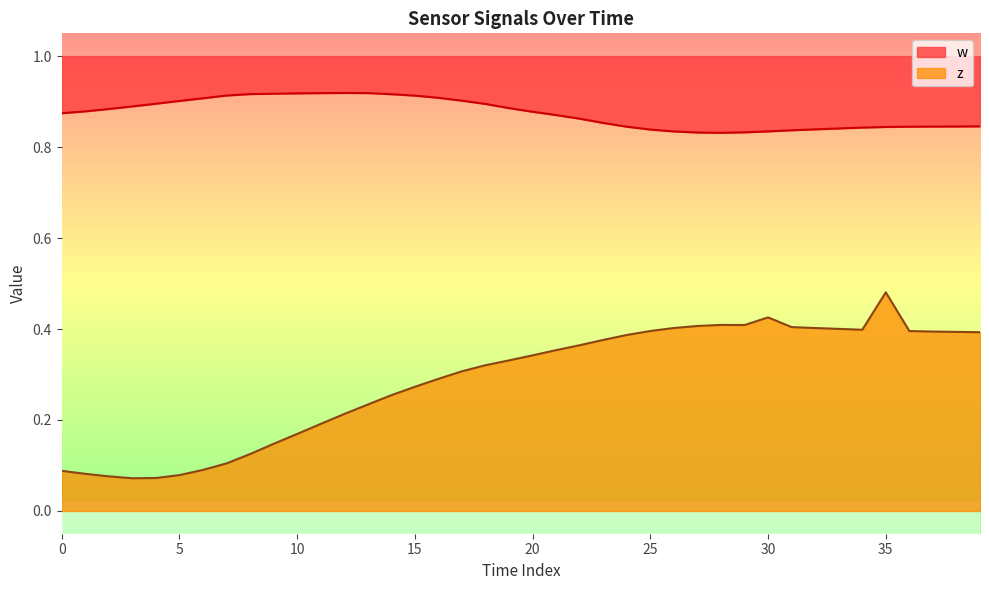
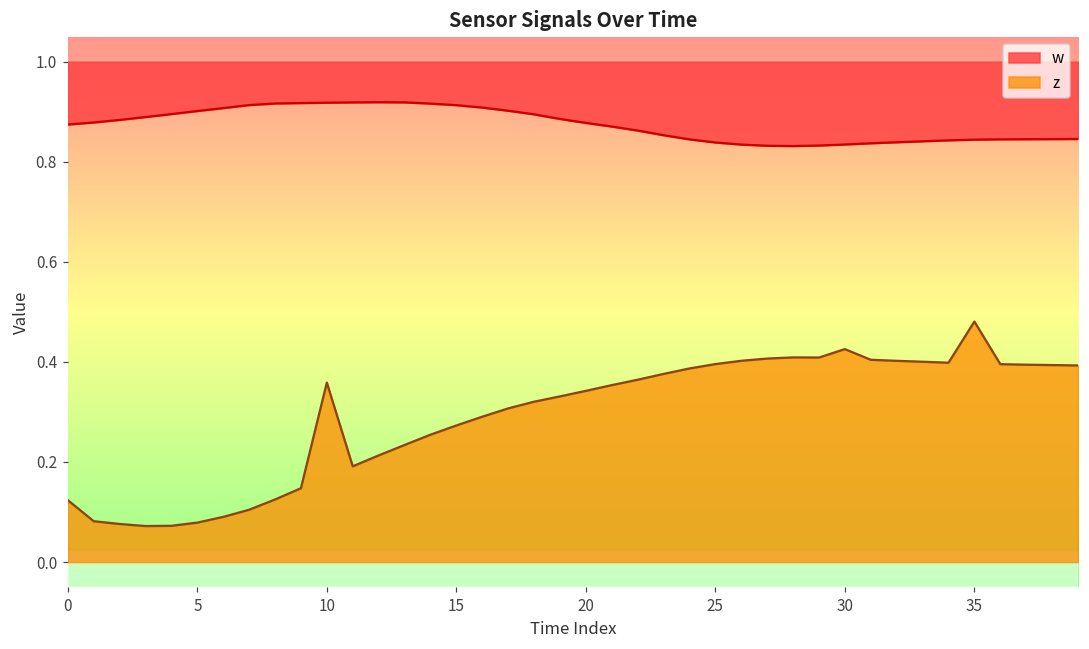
z, 0: 0.09 -> 0.12
z, 10: 0.17 -> 0.36
